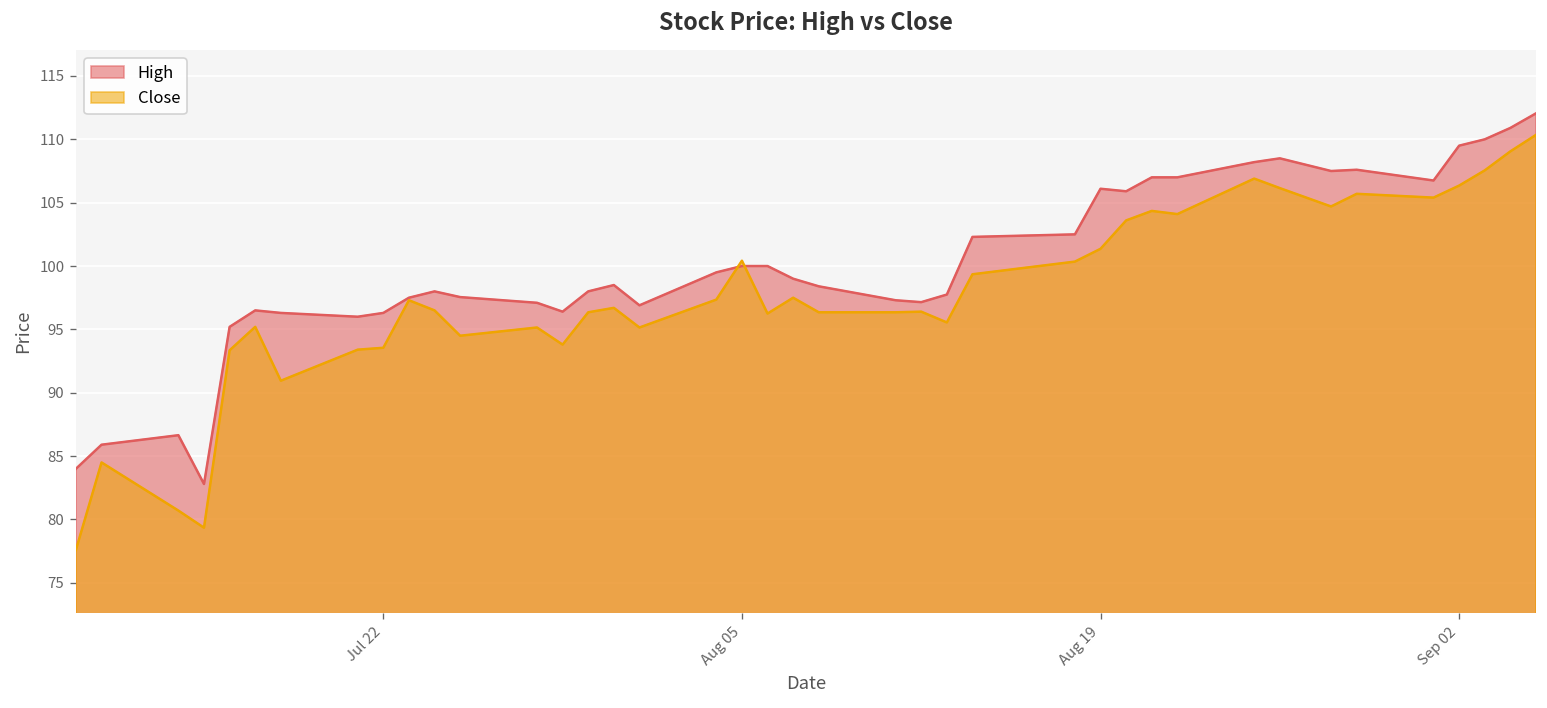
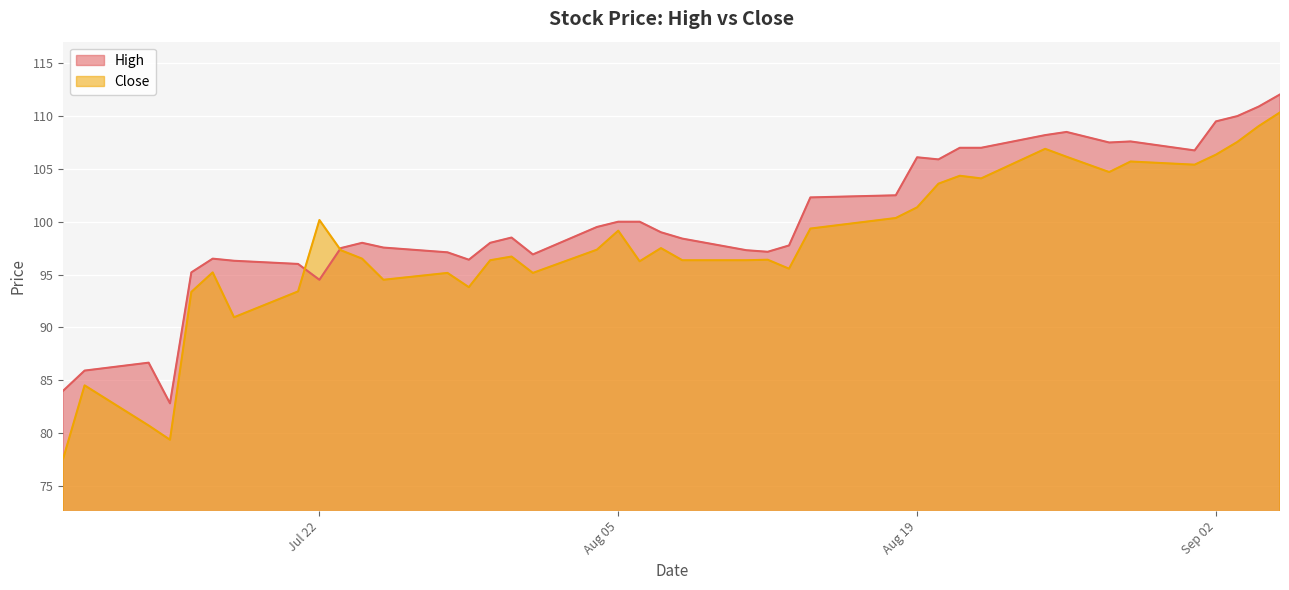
High, Jul 22: 96.3 -> 94.5
Close, Jul 22: 93.6 -> 100.2
Close, Aug 05: 100.4 -> 99.2
